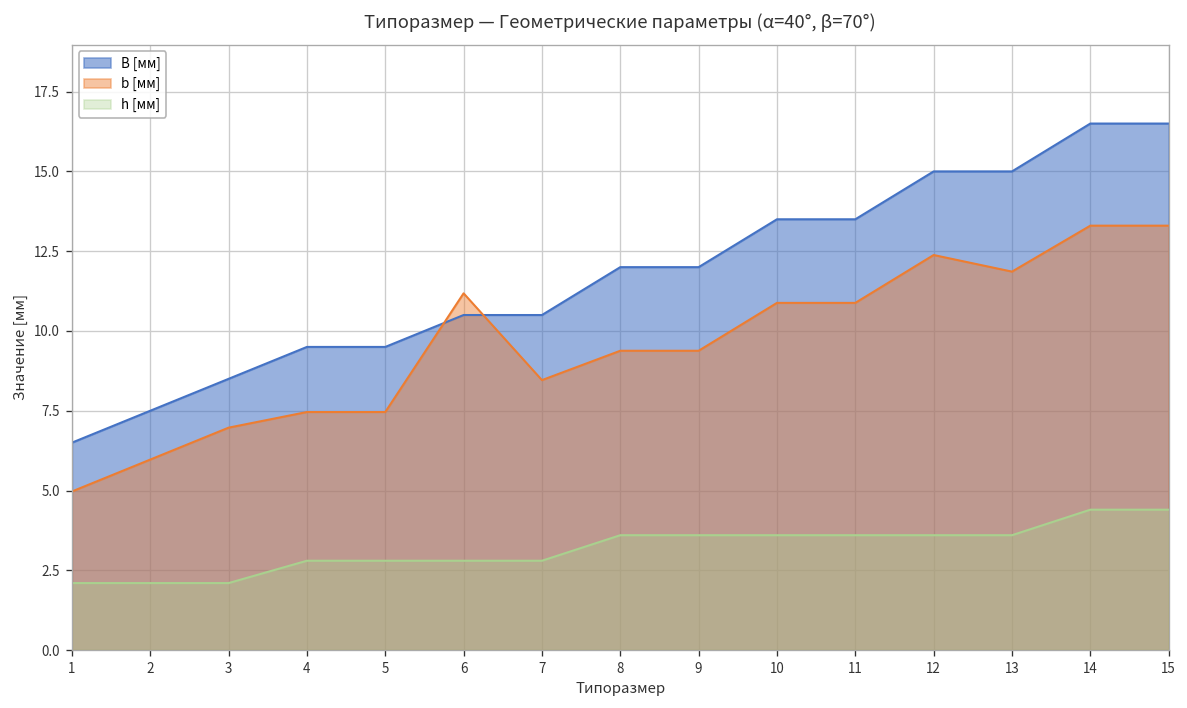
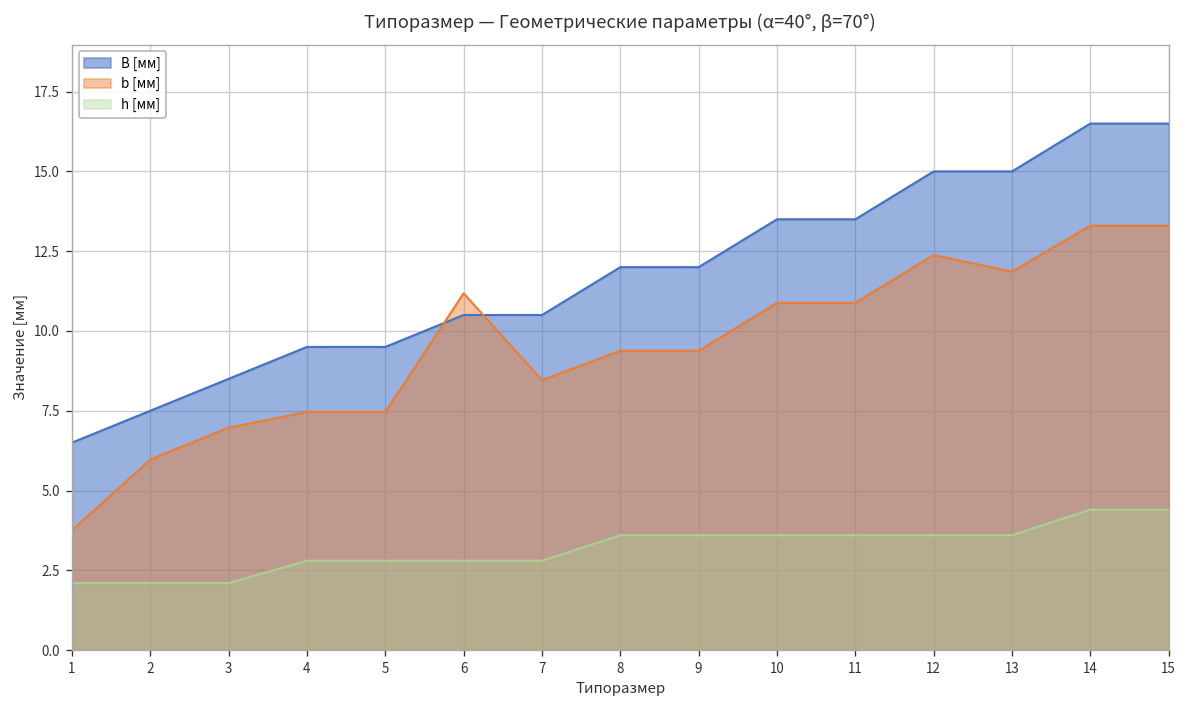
b [мм], 1: 5.0 -> 3.8
